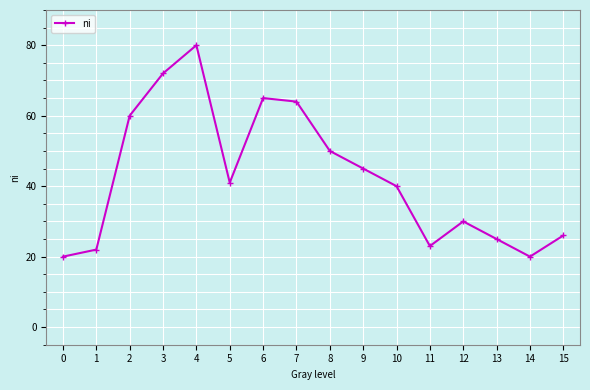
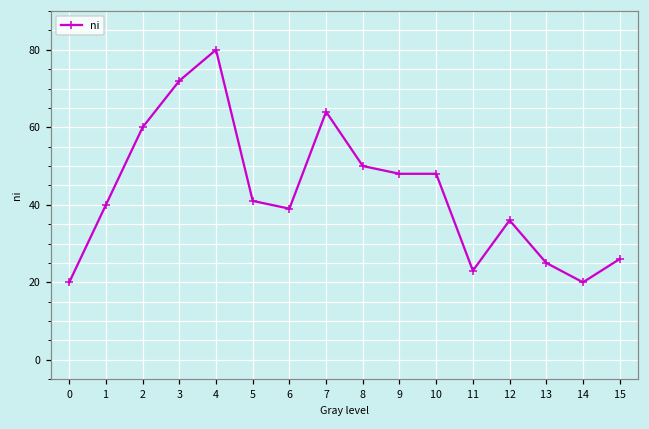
1: 22 -> 40
6: 65 -> 39
9: 45 -> 48
10: 40 -> 48
12: 30 -> 36
